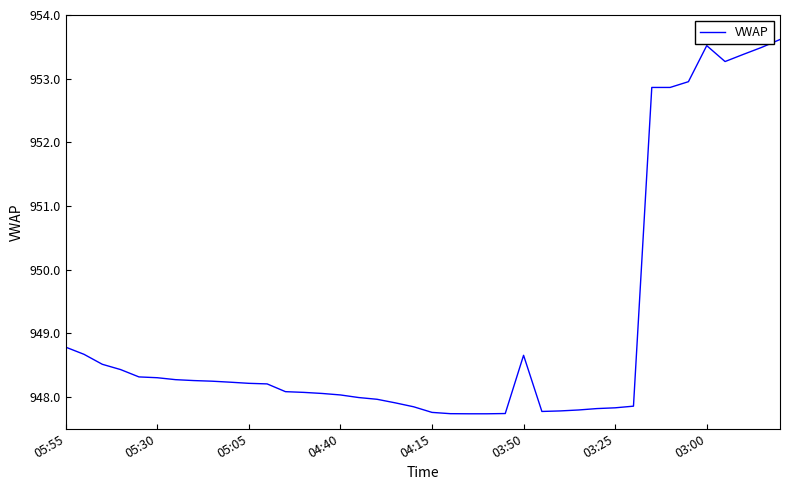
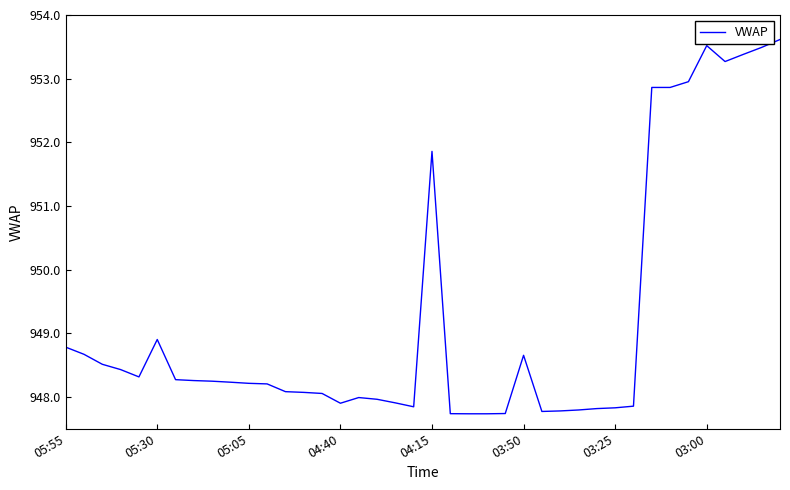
05:30: 948.3 -> 948.9
04:40: 948.0 -> 947.9
04:15: 947.8 -> 951.9
